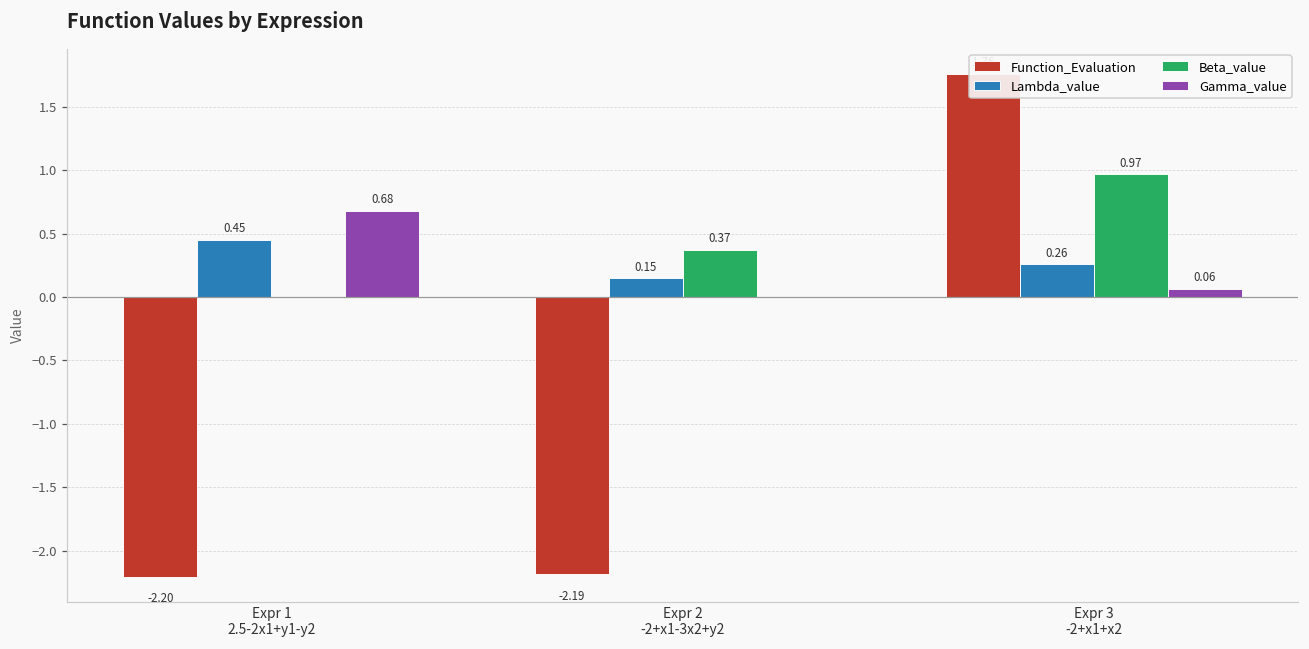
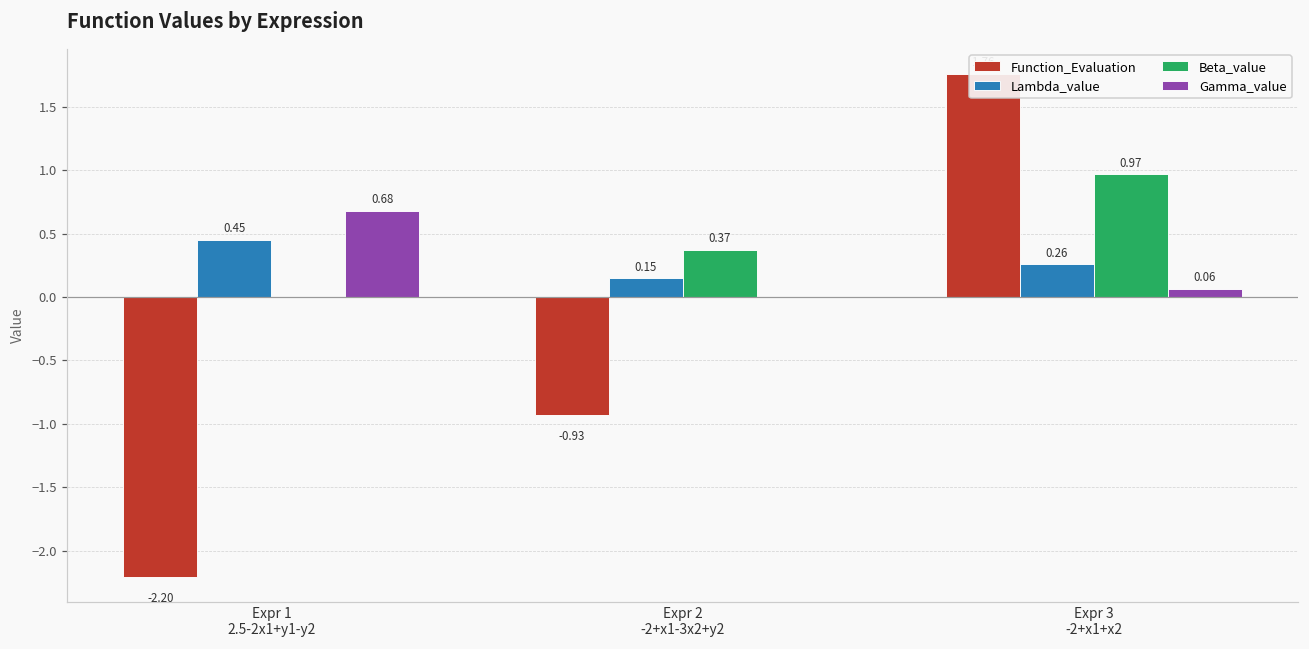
Function_Evaluation, Expr 2 -2+x1-3x2+y2: -2.19 -> -0.93
